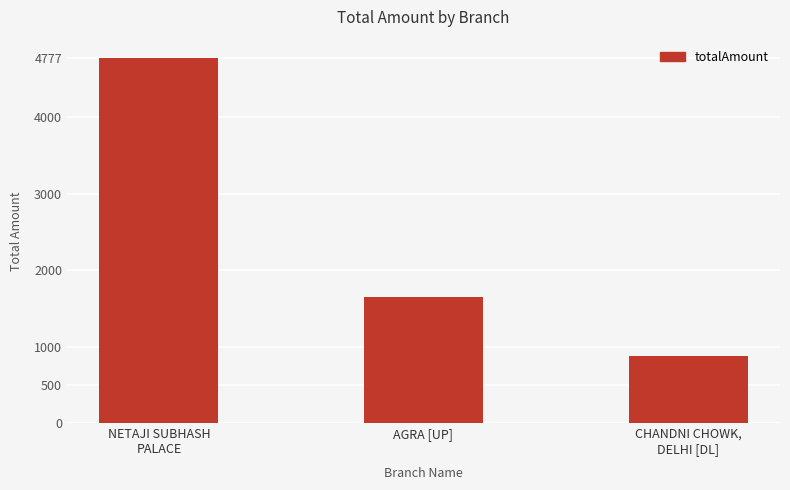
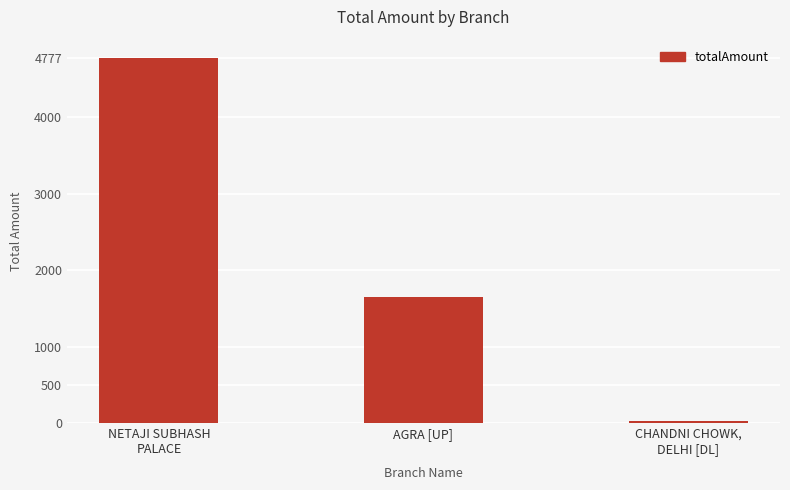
CHANDNI CHOWK, DELHI [DL]: 900 -> 0
